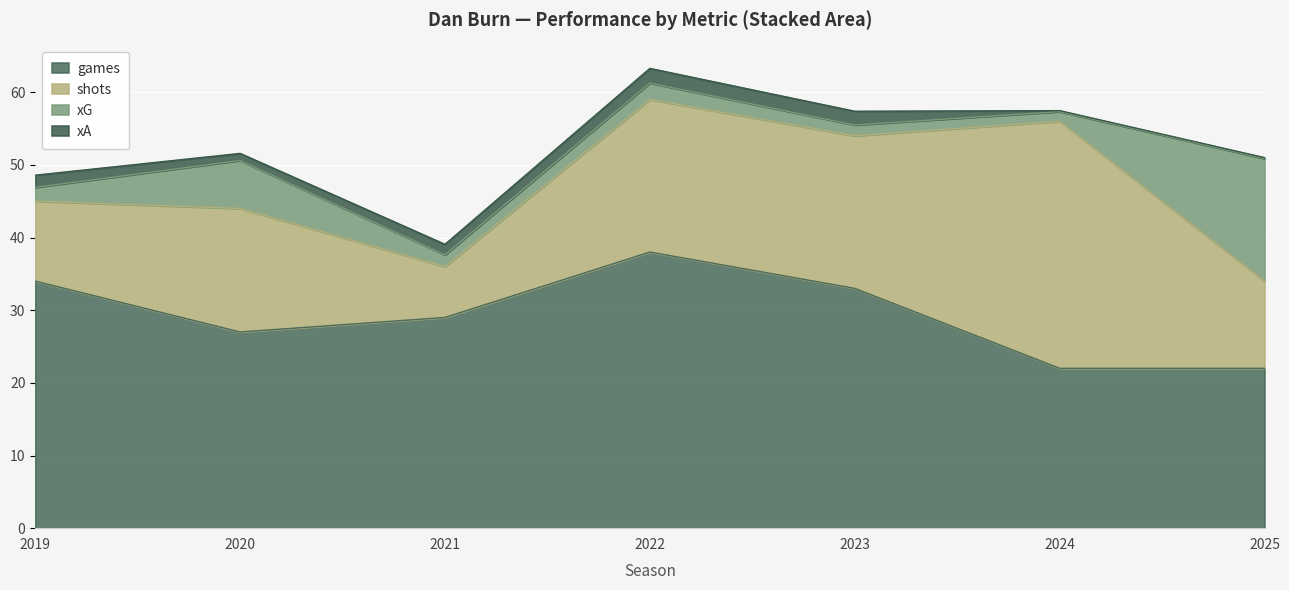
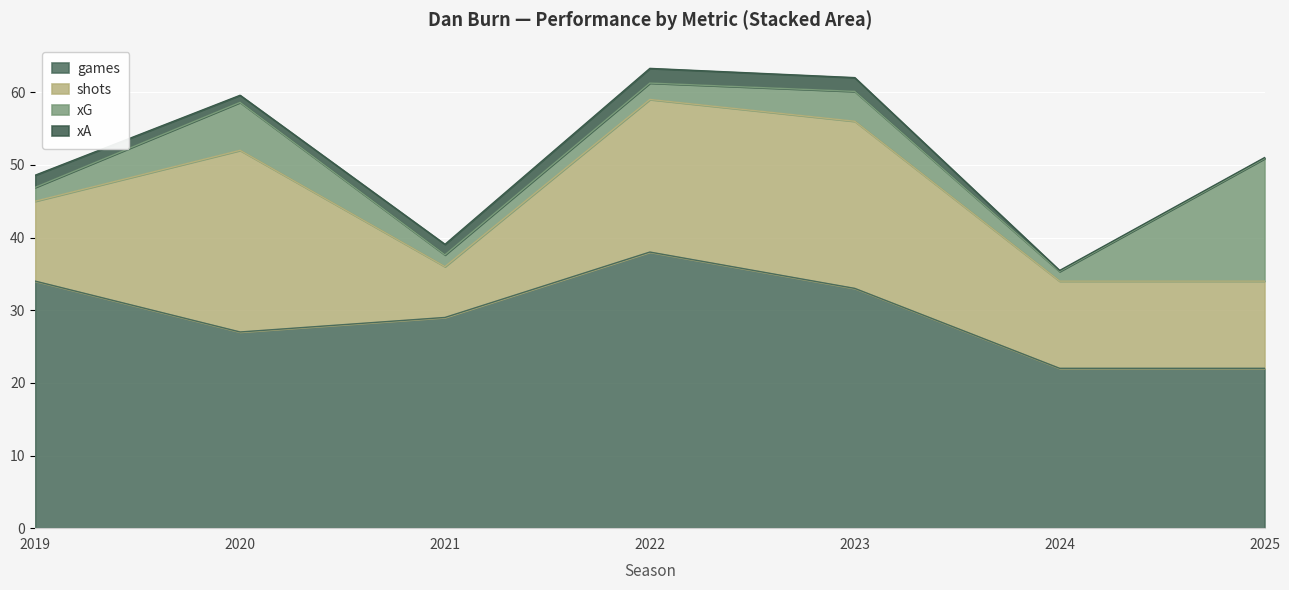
shots, 2020: 17 -> 25
shots, 2023: 21 -> 23
xG, 2023: 1 -> 4
shots, 2024: 34 -> 12
